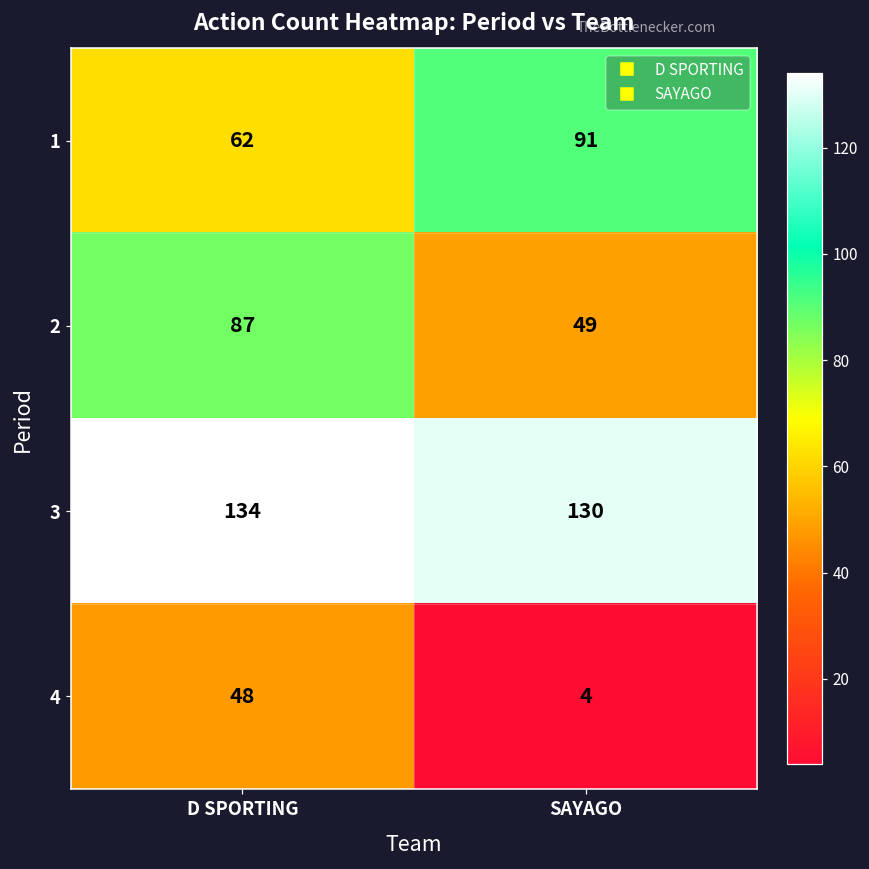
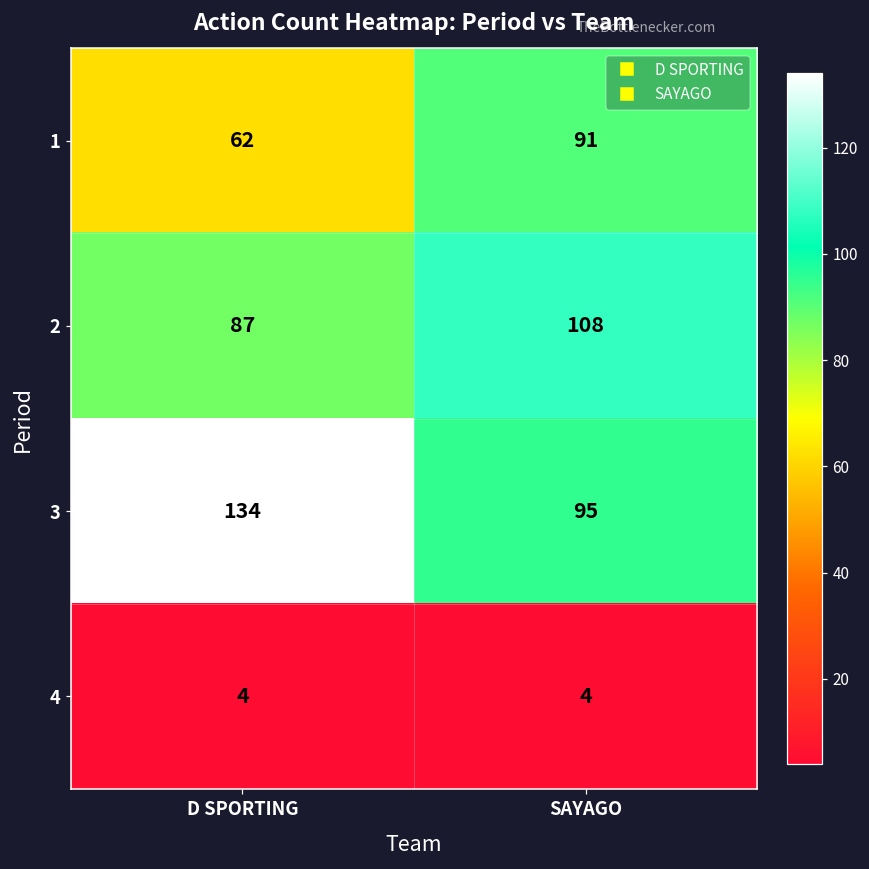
2, SAYAGO: 49 -> 108
3, SAYAGO: 130 -> 95
4, D SPORTING: 48 -> 4
